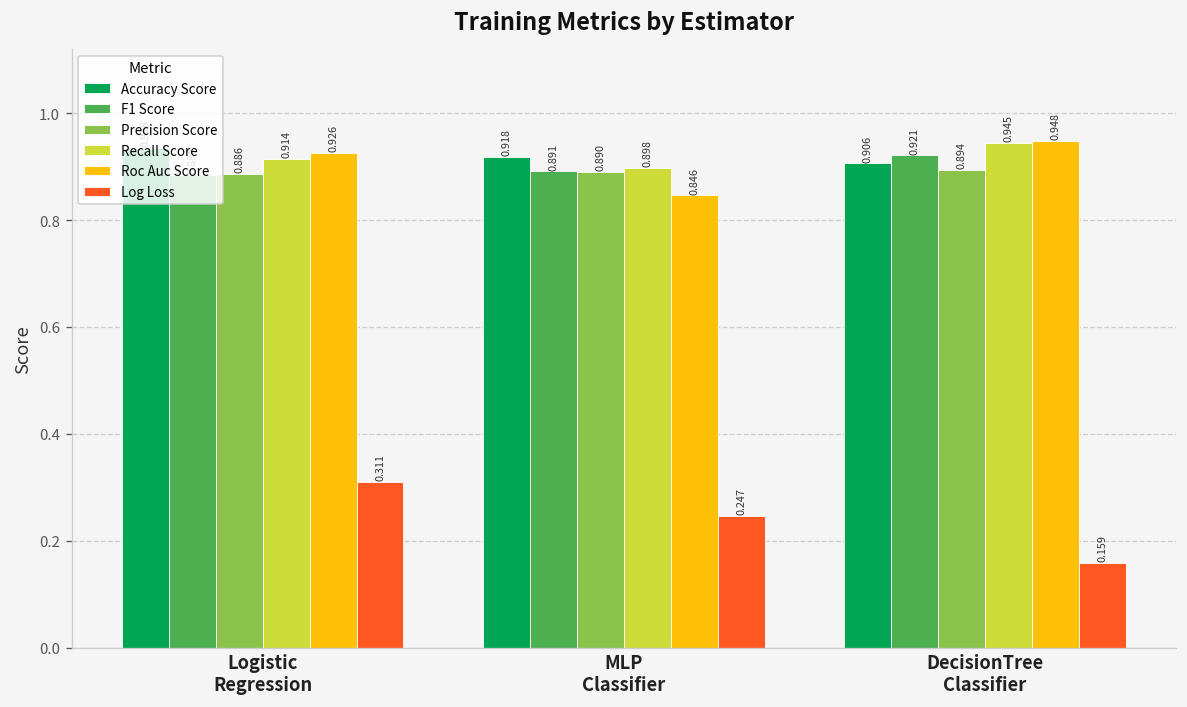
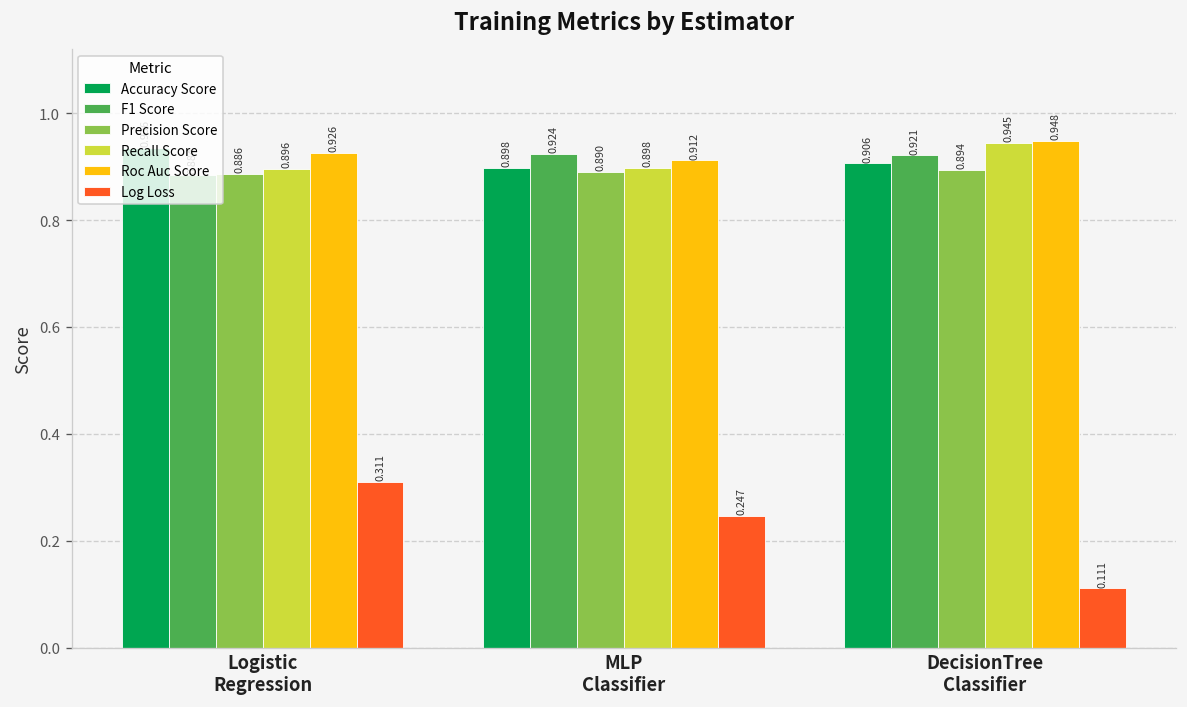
Recall Score, Logistic Regression: 0.914 -> 0.896
Accuracy Score, MLP Classifier: 0.918 -> 0.898
F1 Score, MLP Classifier: 0.891 -> 0.924
Roc Auc Score, MLP Classifier: 0.846 -> 0.912
Log Loss, DecisionTree Classifier: 0.159 -> 0.111
